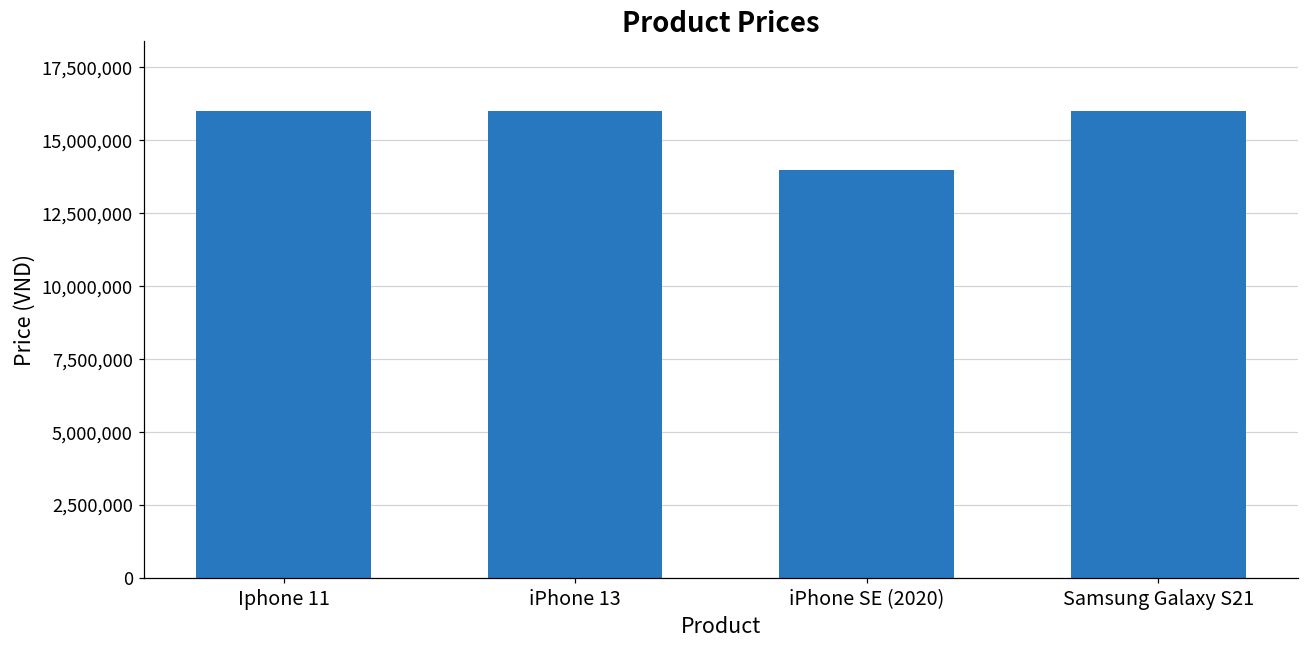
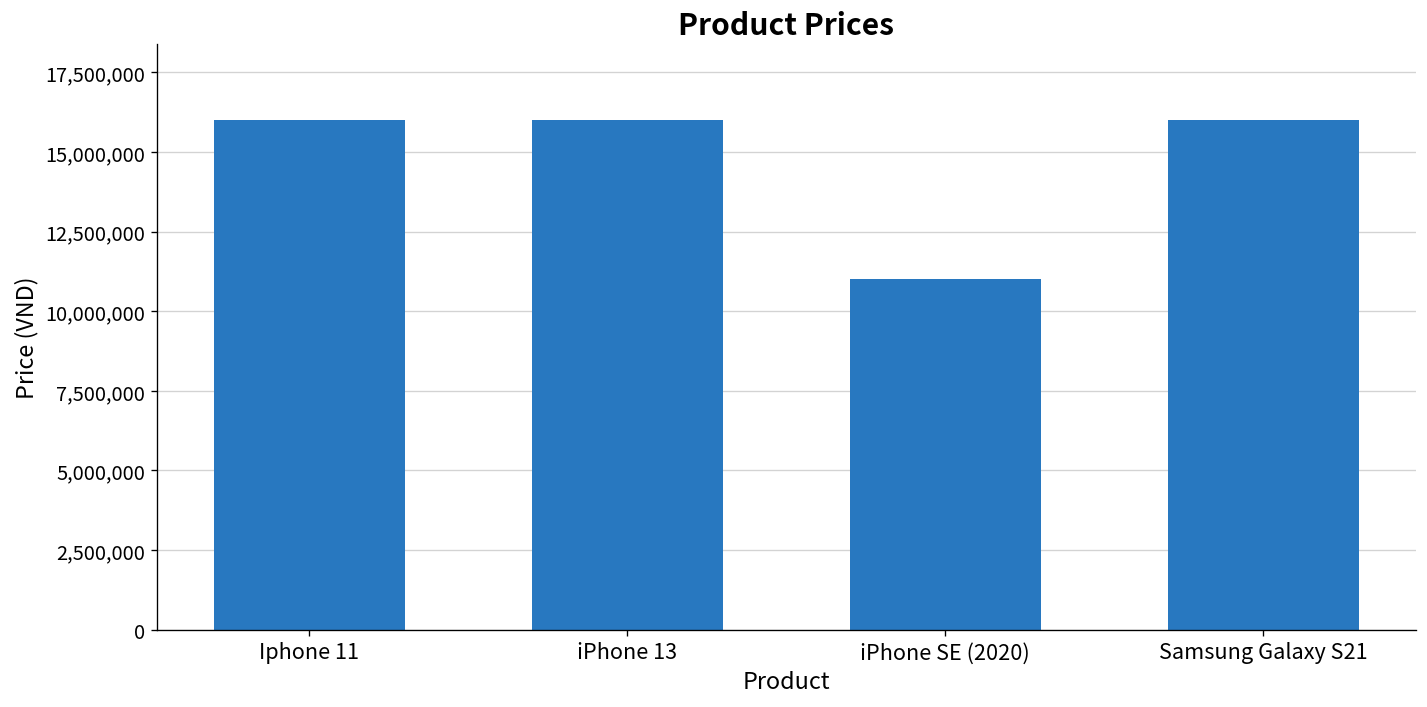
iPhone SE (2020): 14,000,000 -> 11,000,000
